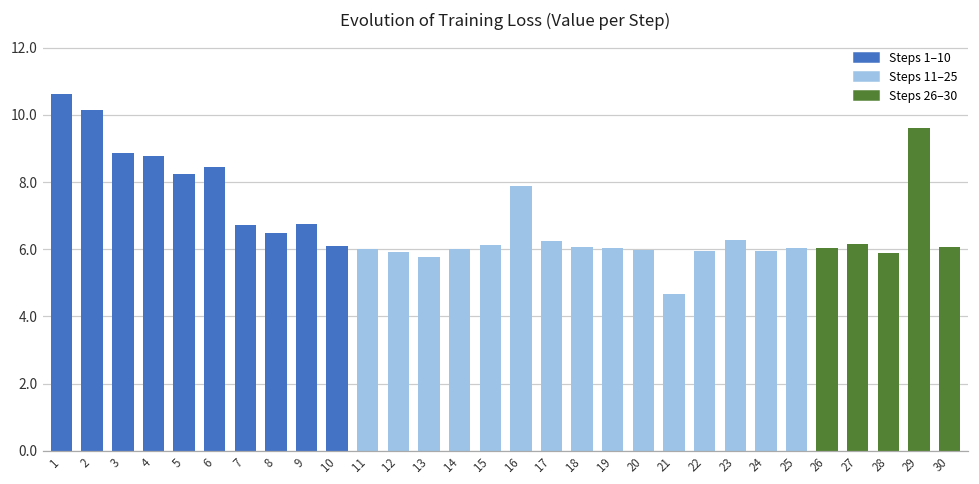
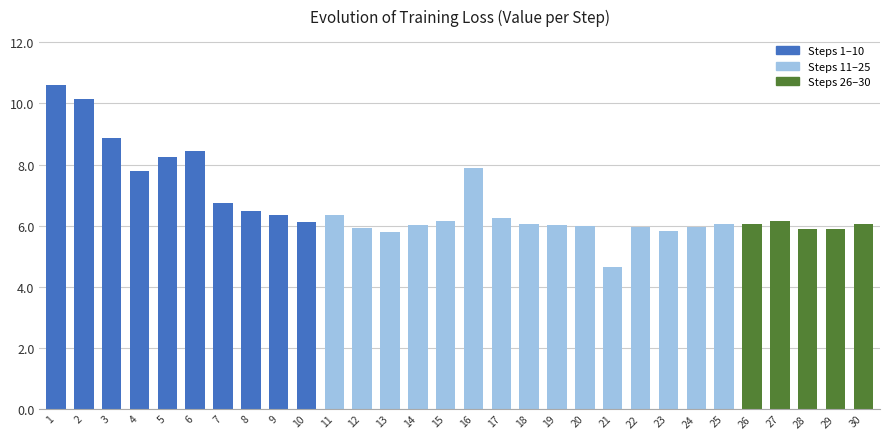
4: 8.8 -> 7.8
9: 6.7 -> 6.3
11: 6.0 -> 6.3
23: 6.3 -> 5.8
29: 9.6 -> 5.9
